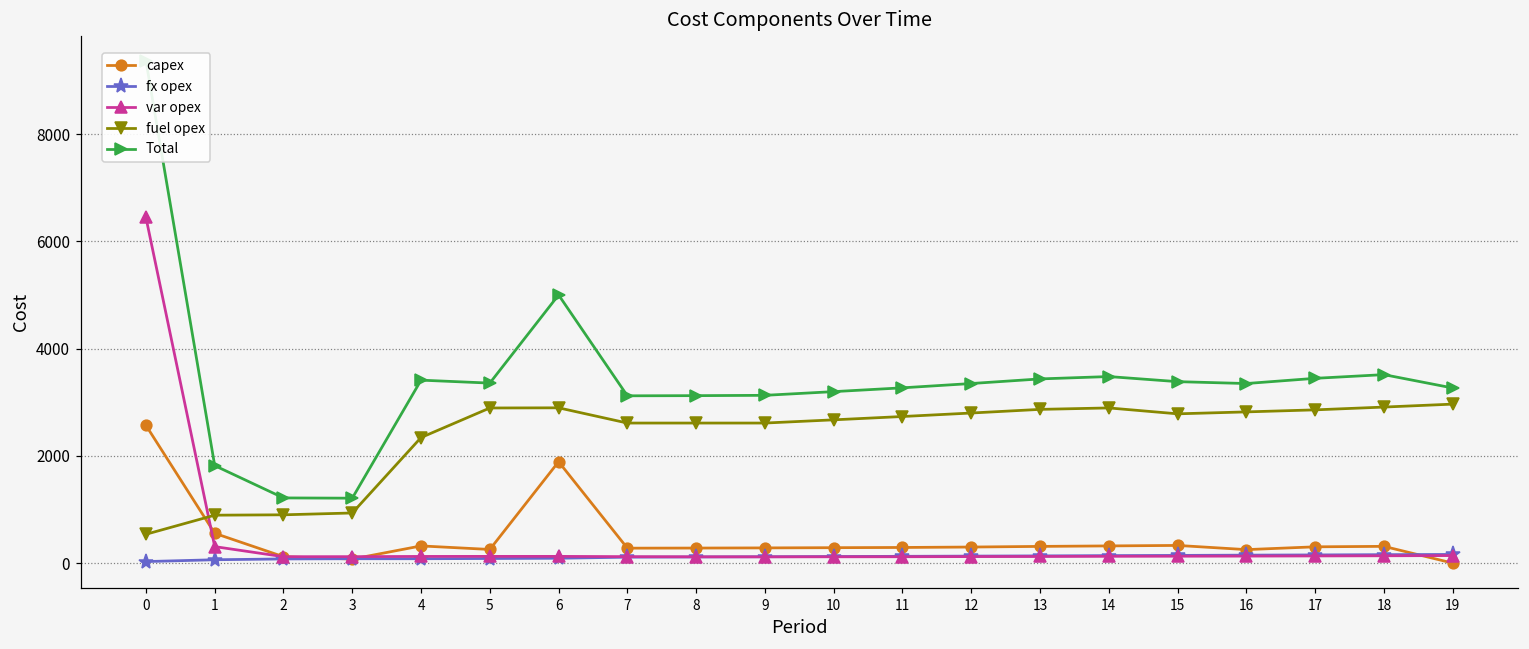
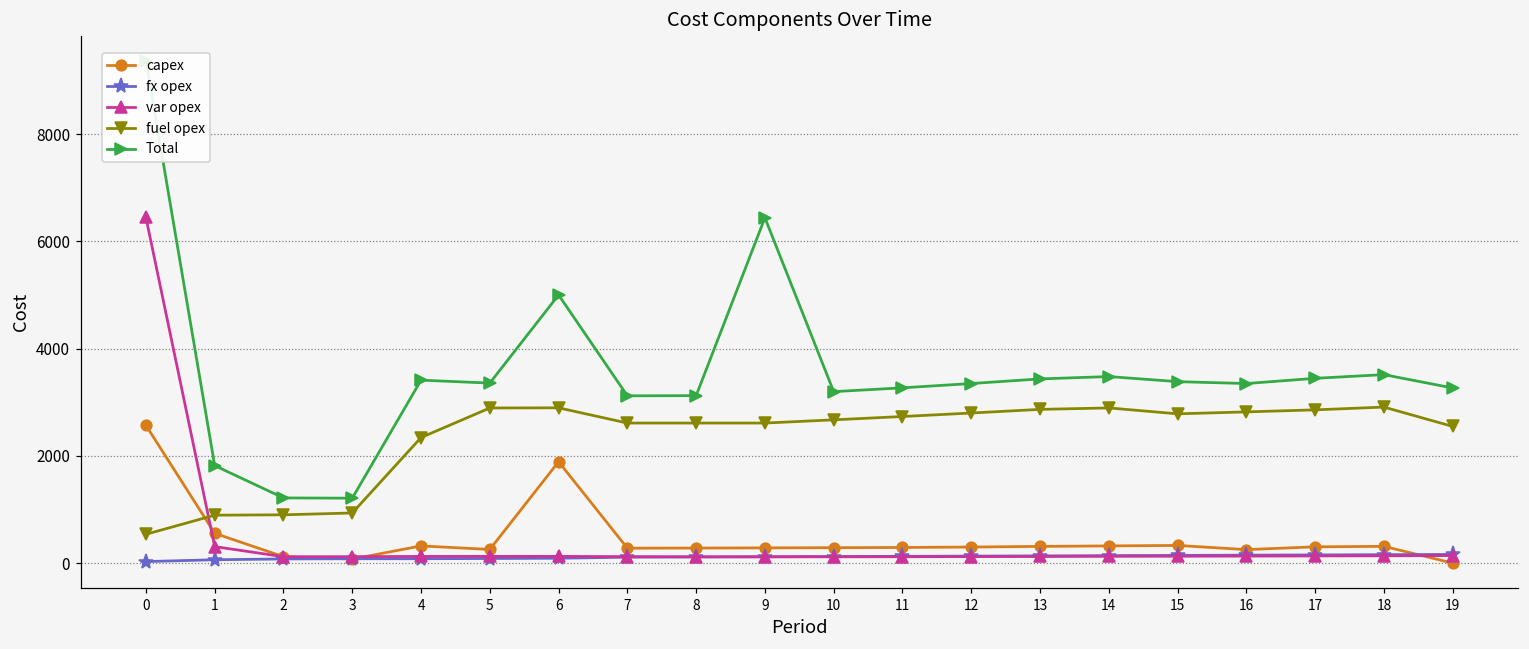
Total, 9: 3100 -> 6400
fuel opex, 19: 3000 -> 2500
